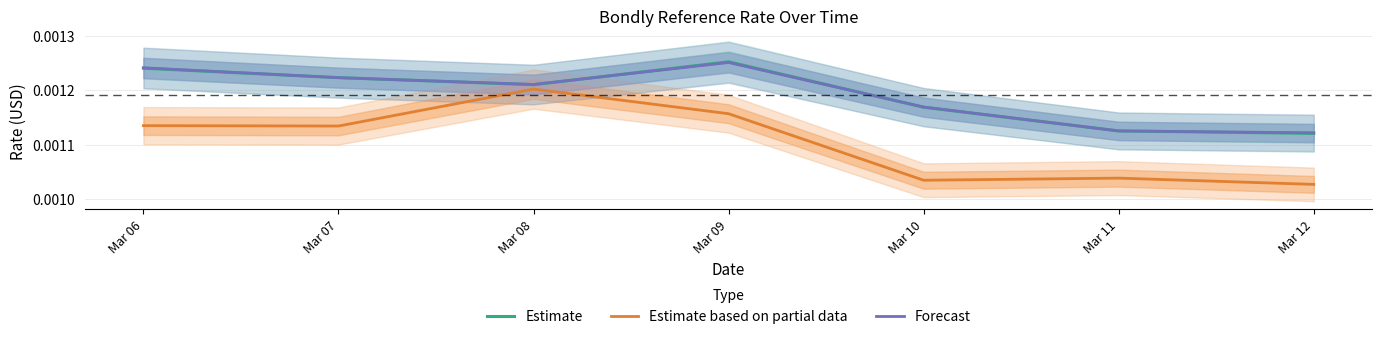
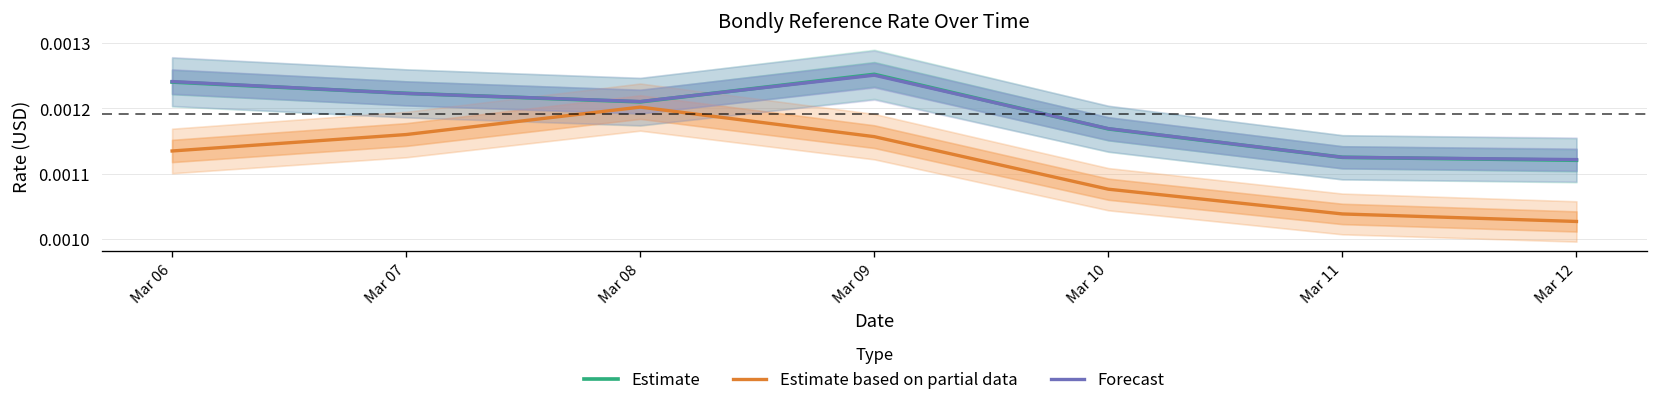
Estimate based on partial data, Mar 07: 0.00113 -> 0.00116
Estimate based on partial data, Mar 10: 0.00103 -> 0.00108
